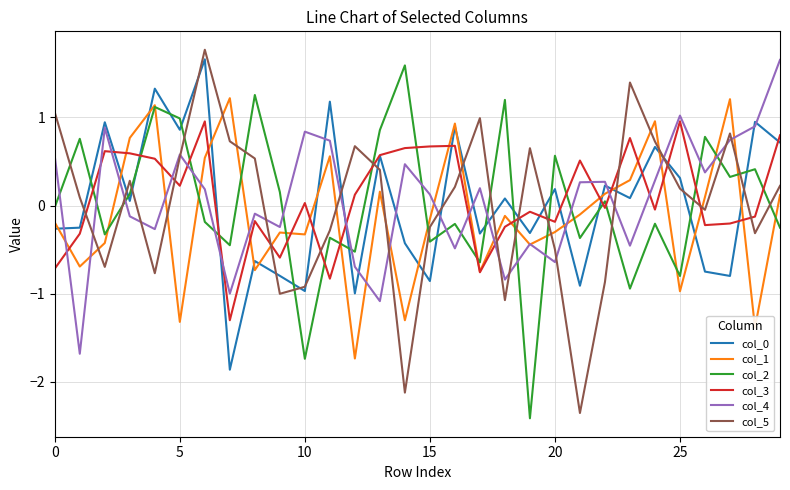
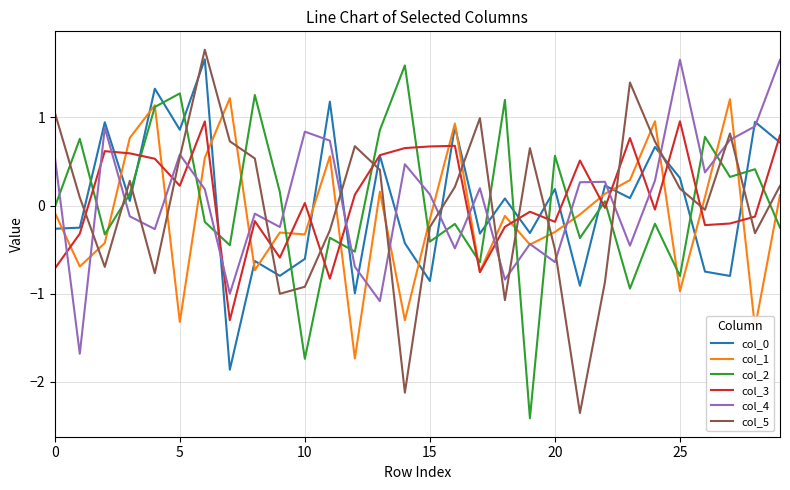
col_1, 0: -0.2 -> -0.1
col_2, 5: 1.0 -> 1.3
col_0, 10: -1.0 -> -0.6
col_4, 25: 1.0 -> 1.7
